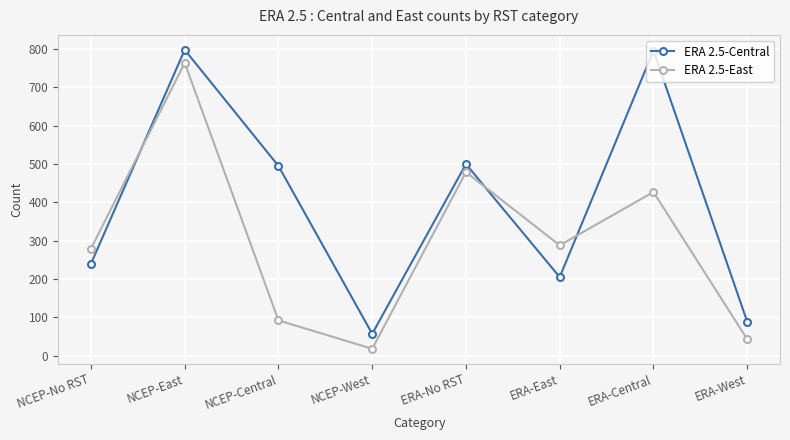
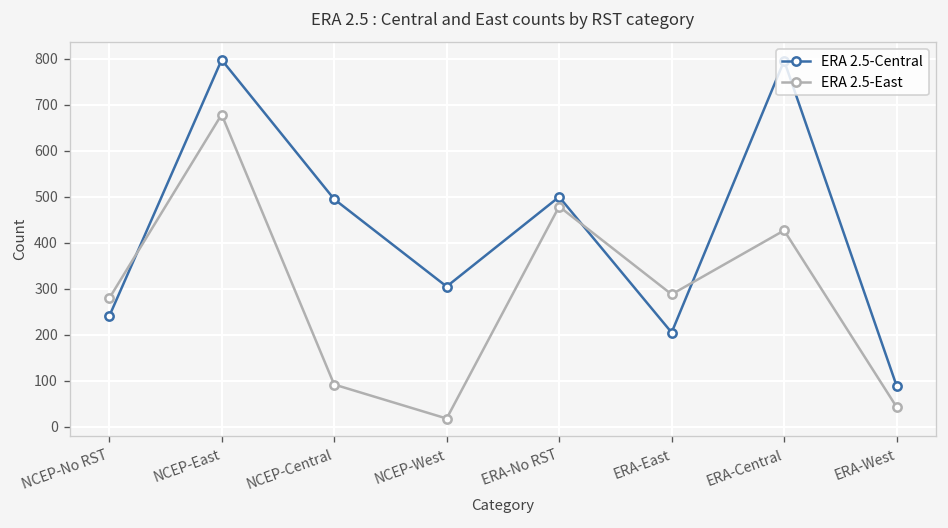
ERA 2.5-East, NCEP-East: 760 -> 680
ERA 2.5-Central, NCEP-West: 60 -> 310
